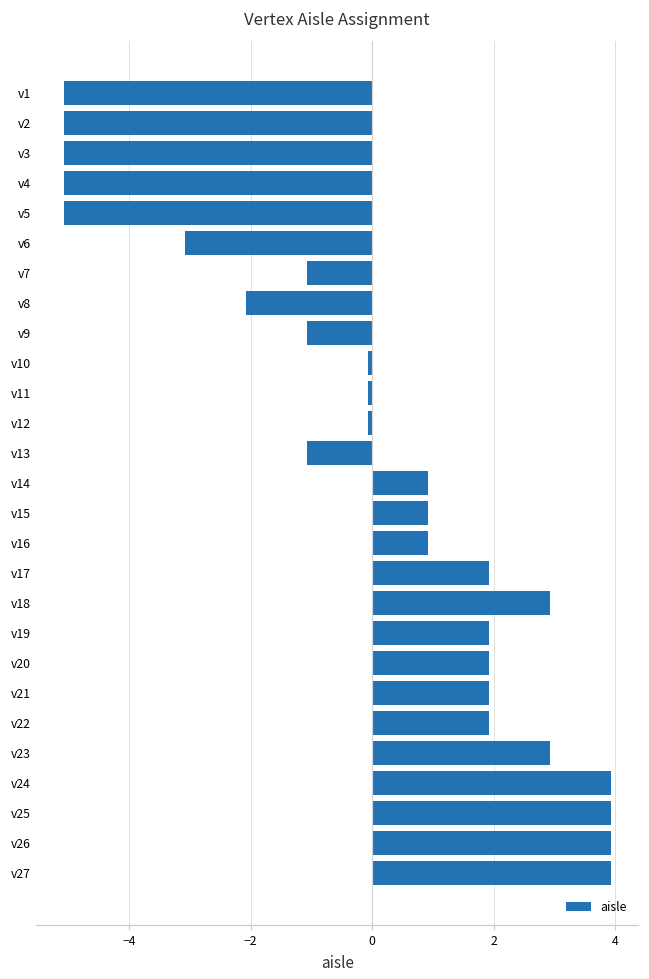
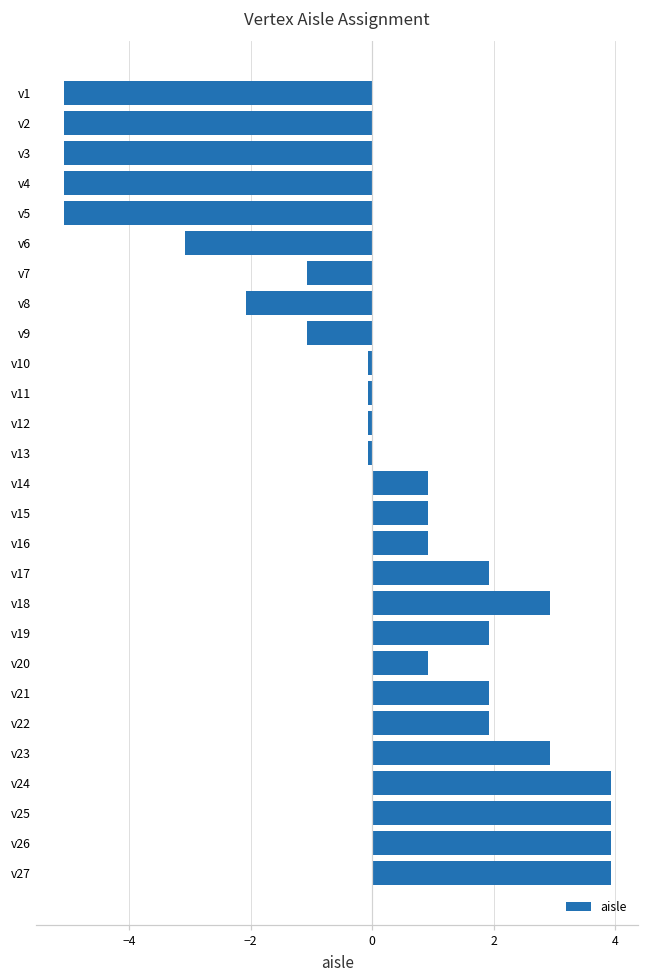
v13: -1.1 -> -0.1
v20: 1.9 -> 0.9
